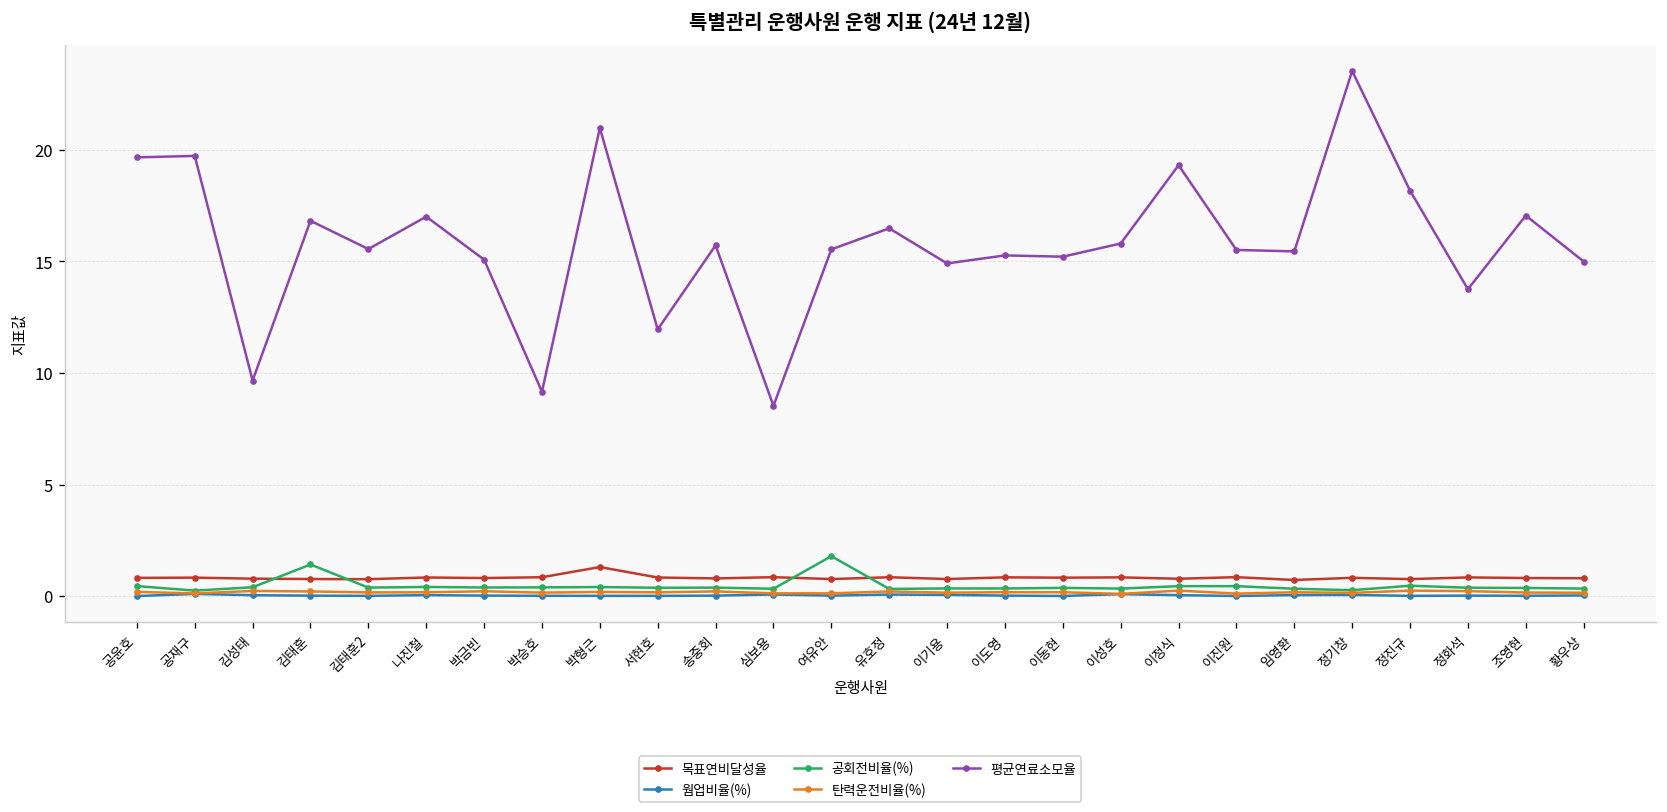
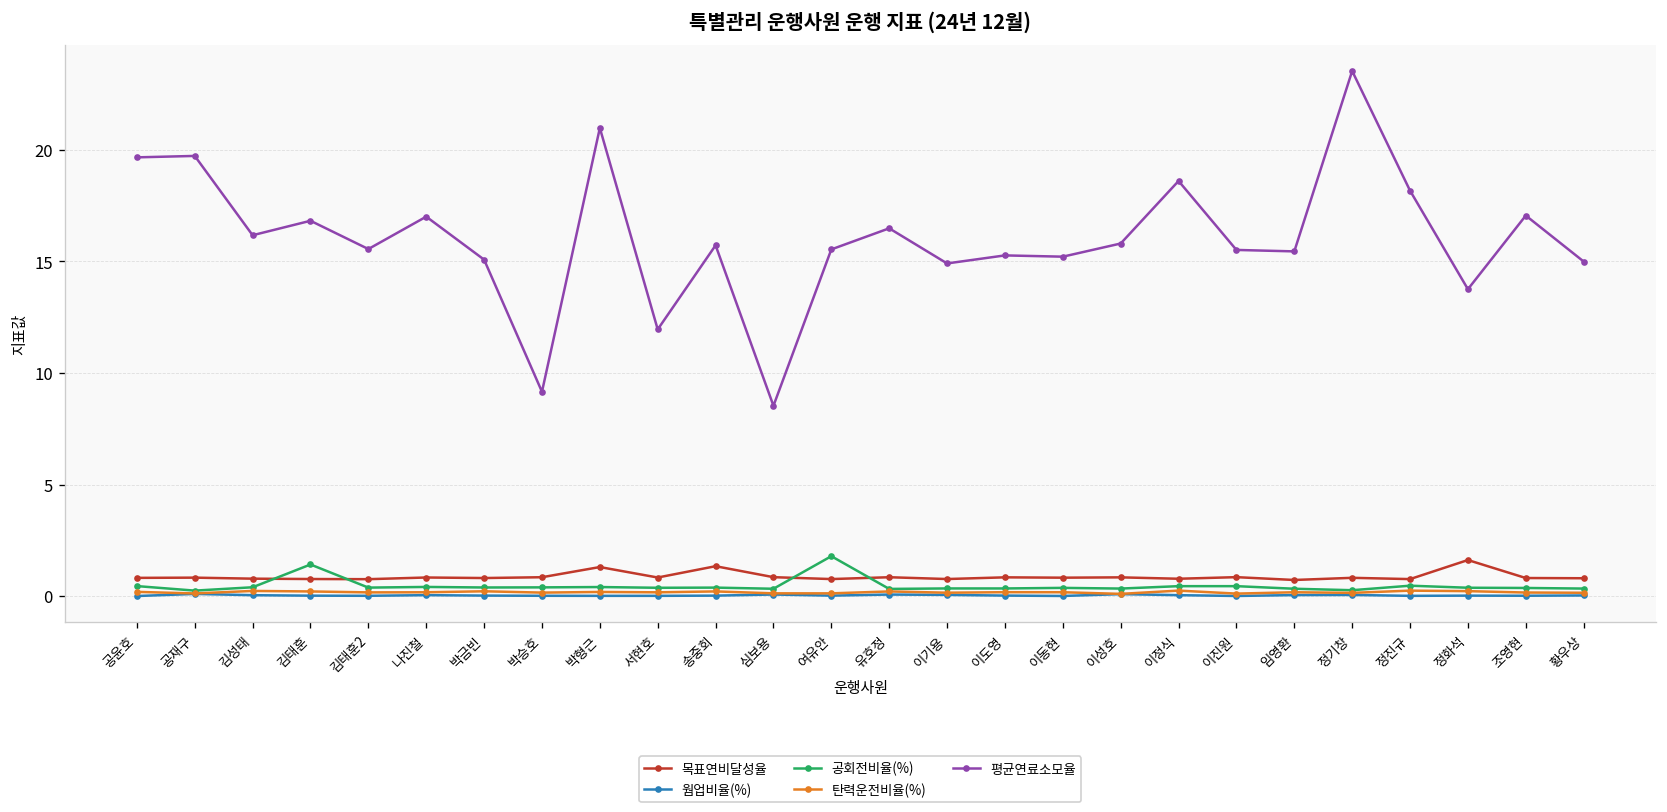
평균연료소모율, 김성태: 9.7 -> 16.2
목표연비달성율, 송중회: 0.8 -> 1.3
평균연료소모율, 이정식: 19.3 -> 18.6
목표연비달성율, 정화석: 0.8 -> 1.6
